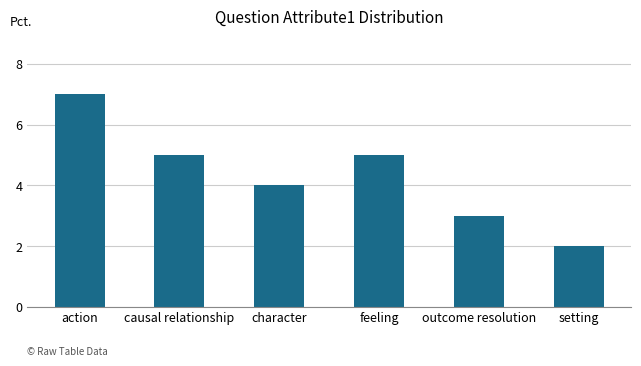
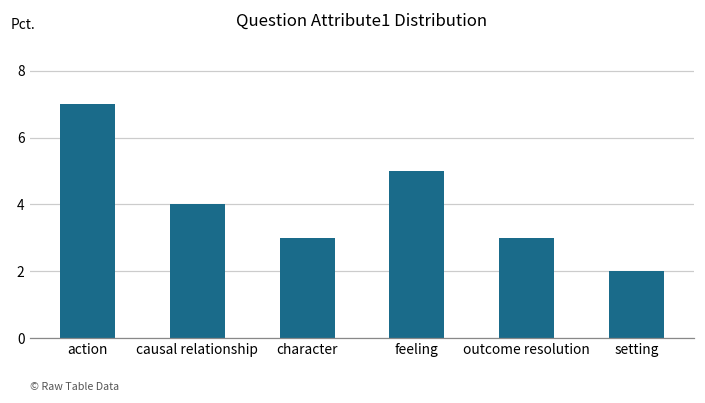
causal relationship: 5 -> 4
character: 4 -> 3
